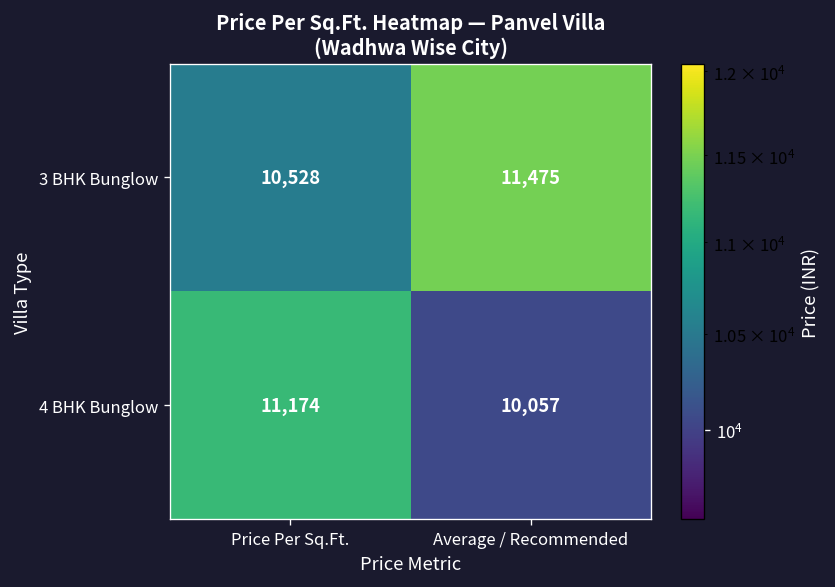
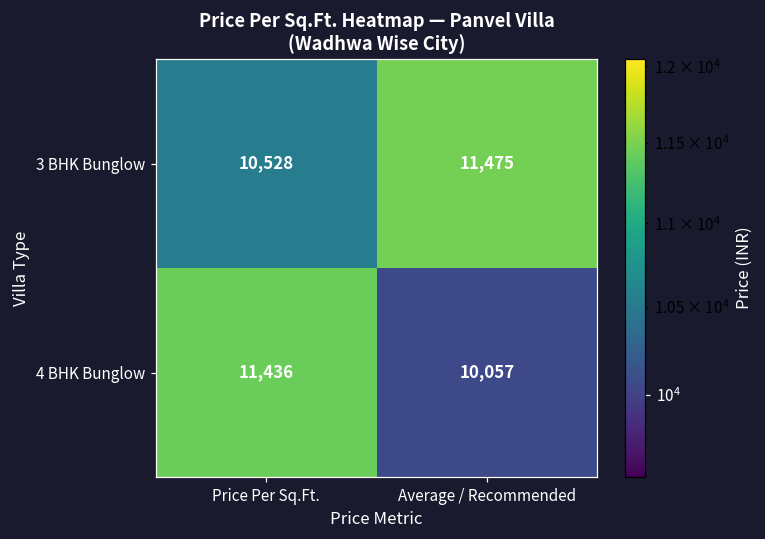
4 BHK Bunglow, Price Per Sq.Ft.: 11,174 -> 11,436
